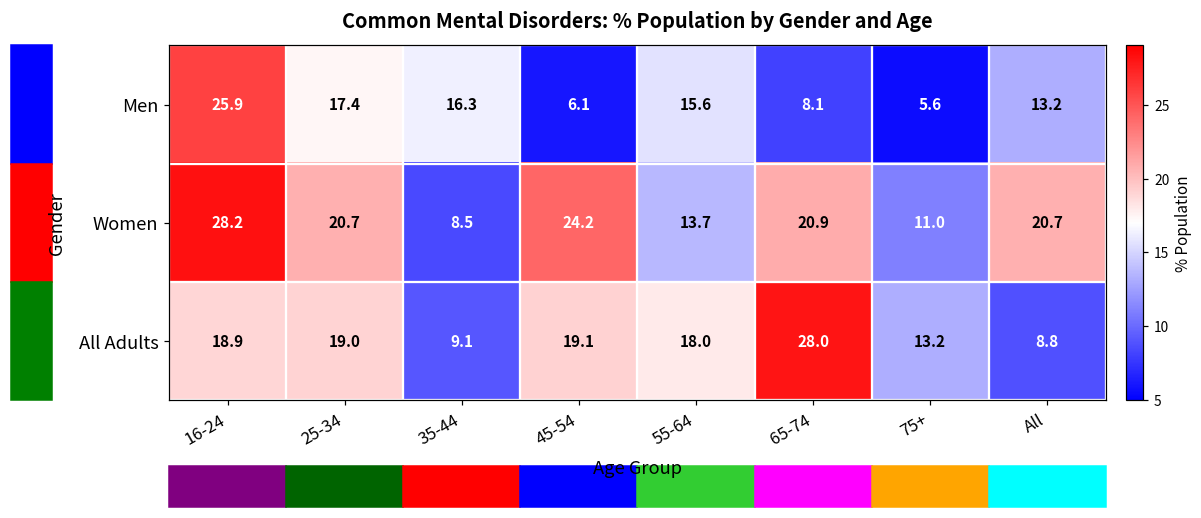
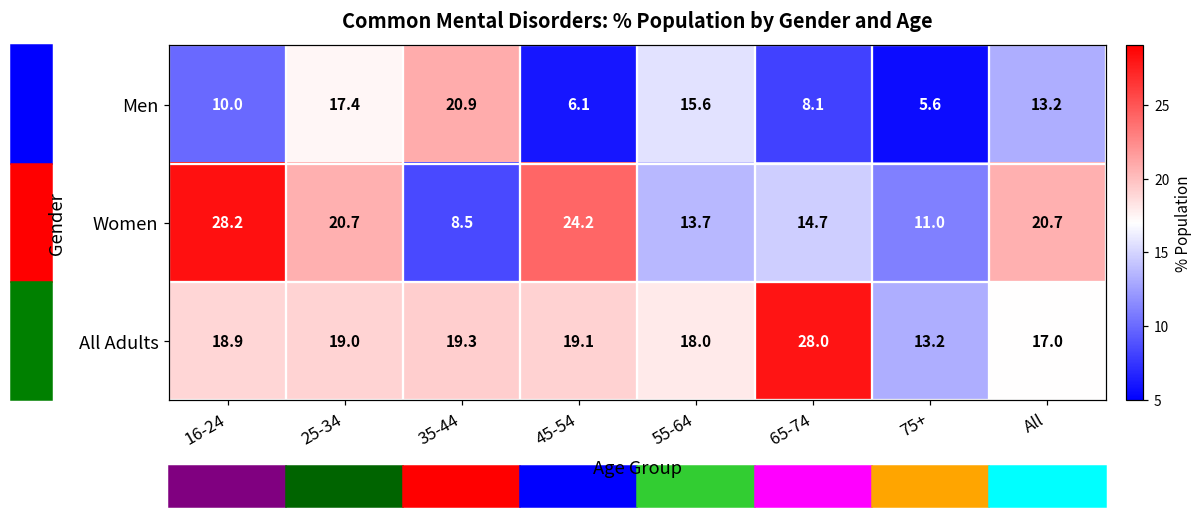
Men, 16-24: 25.9 -> 10.0
Men, 35-44: 16.3 -> 20.9
Women, 65-74: 20.9 -> 14.7
All Adults, 35-44: 9.1 -> 19.3
All Adults, All: 8.8 -> 17.0
